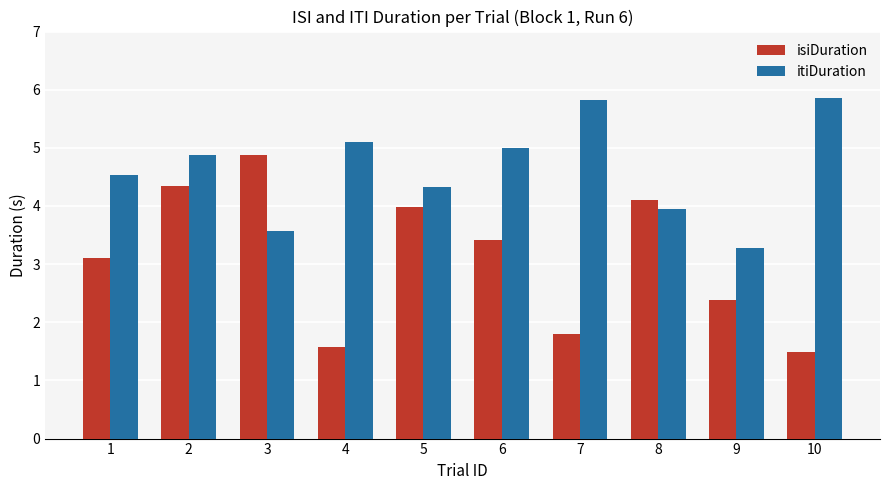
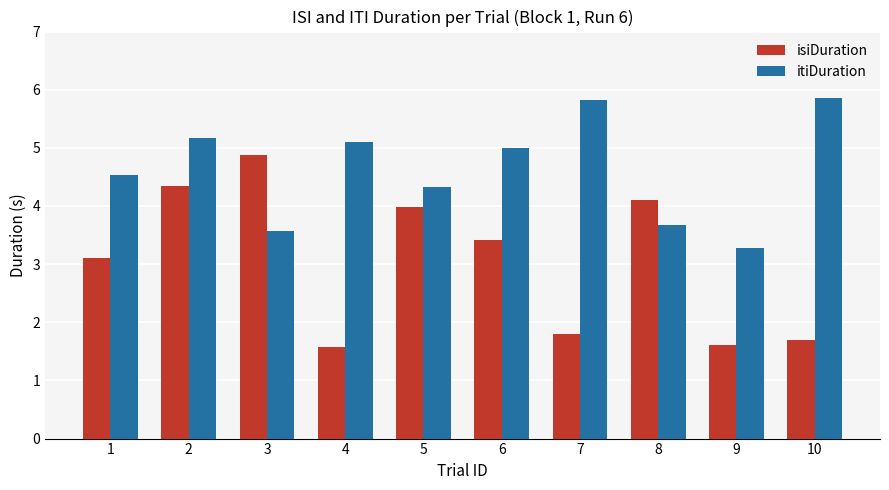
itiDuration, 2: 4.9 -> 5.2
itiDuration, 8: 4.0 -> 3.7
isiDuration, 9: 2.4 -> 1.6
isiDuration, 10: 1.5 -> 1.7
